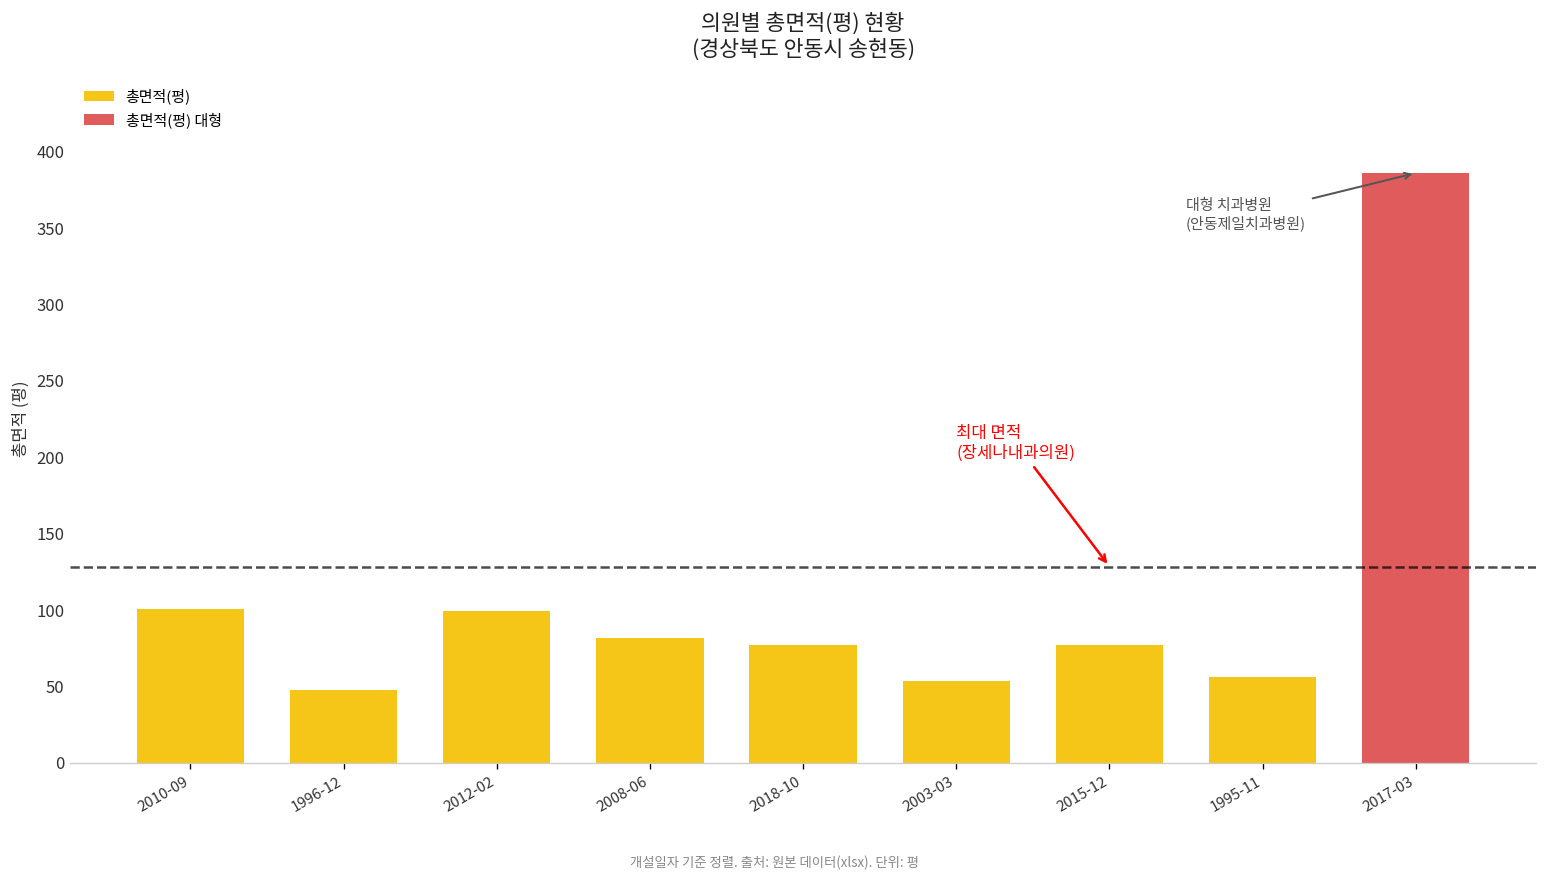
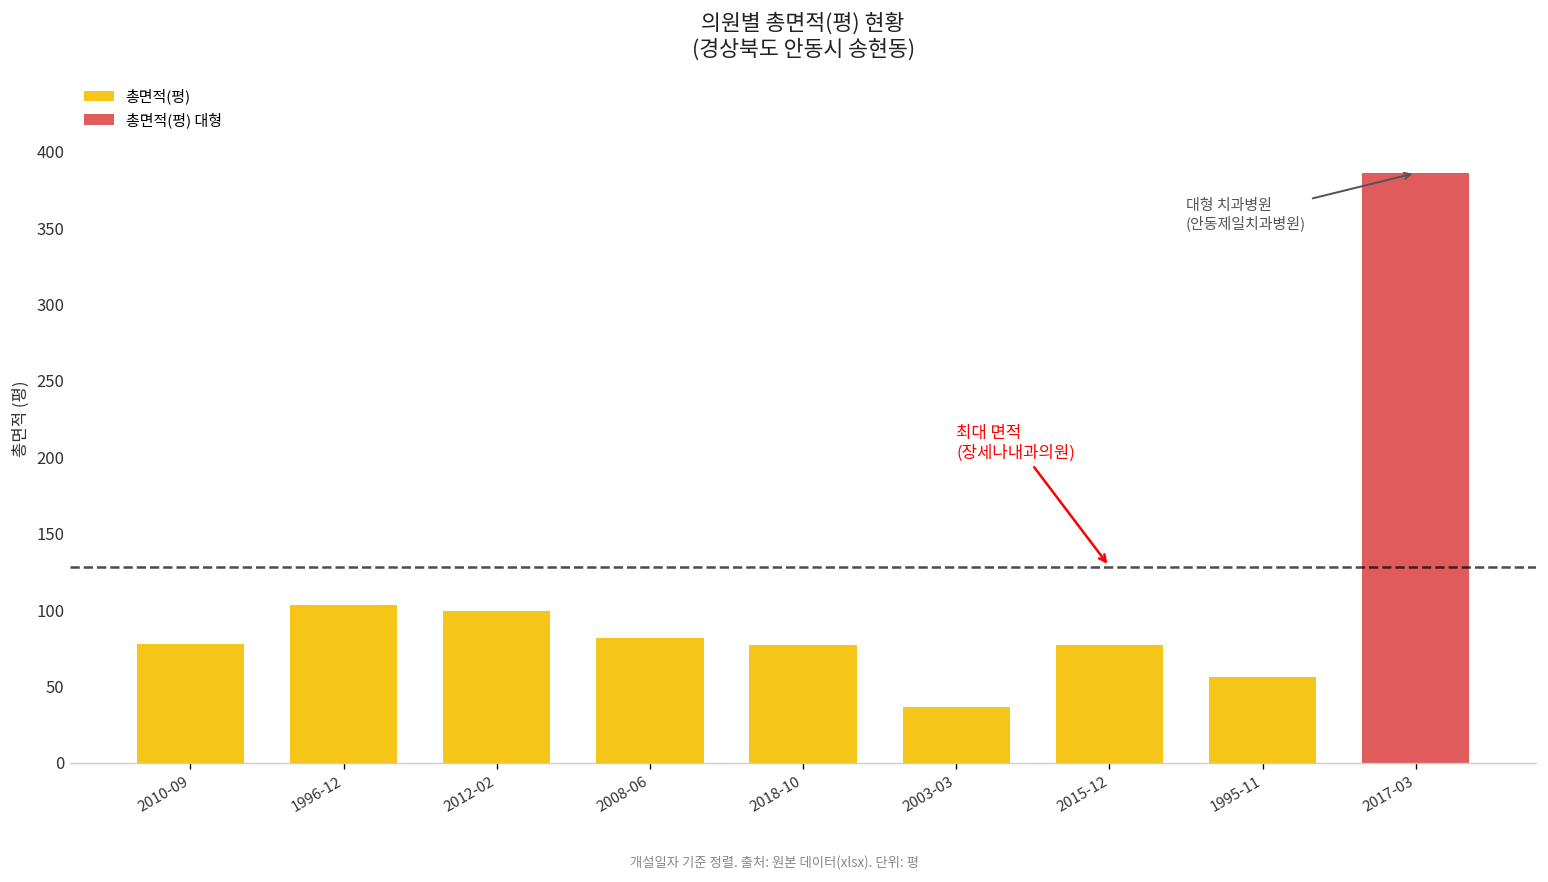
총면적(평), 2010-09: 101 -> 78
총면적(평), 1996-12: 48 -> 103
총면적(평), 2003-03: 54 -> 36
